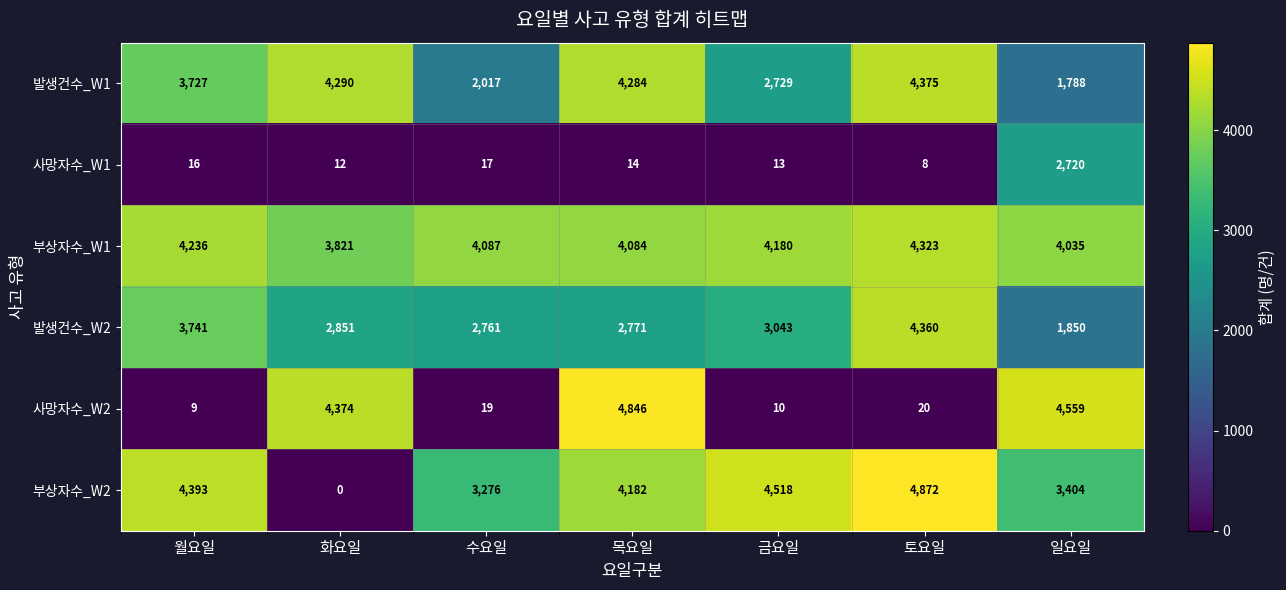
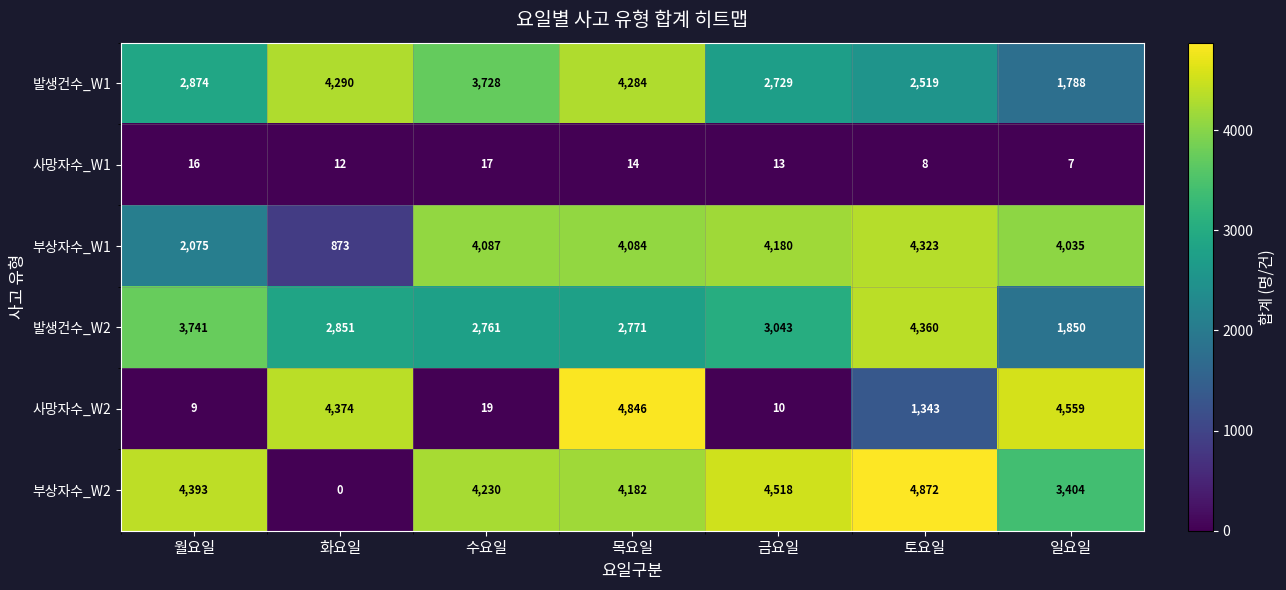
발생건수_W1, 월요일: 3,727 -> 2,874
발생건수_W1, 수요일: 2,017 -> 3,728
발생건수_W1, 토요일: 4,375 -> 2,519
사망자수_W1, 일요일: 2,720 -> 7
부상자수_W1, 월요일: 4,236 -> 2,075
부상자수_W1, 화요일: 3,821 -> 873
사망자수_W2, 토요일: 20 -> 1,343
부상자수_W2, 수요일: 3,276 -> 4,230
